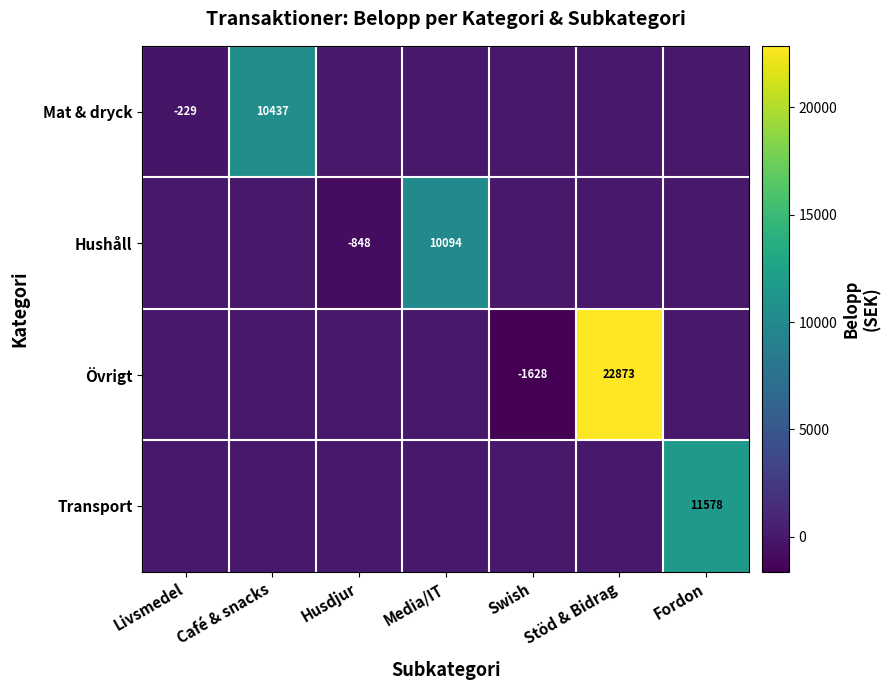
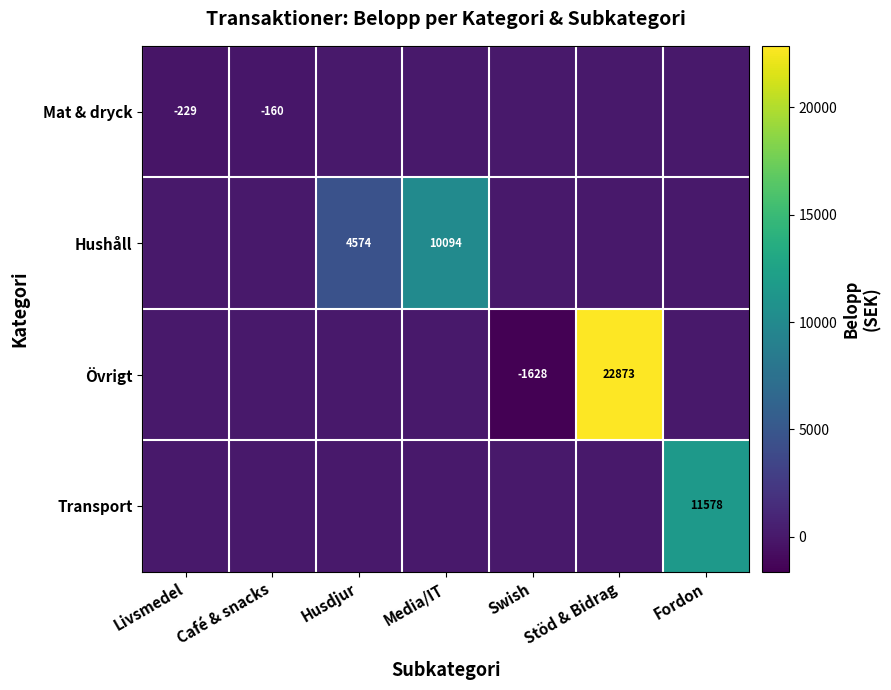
Mat & dryck, Café & snacks: 10437 -> -160
Hushåll, Husdjur: -848 -> 4574
